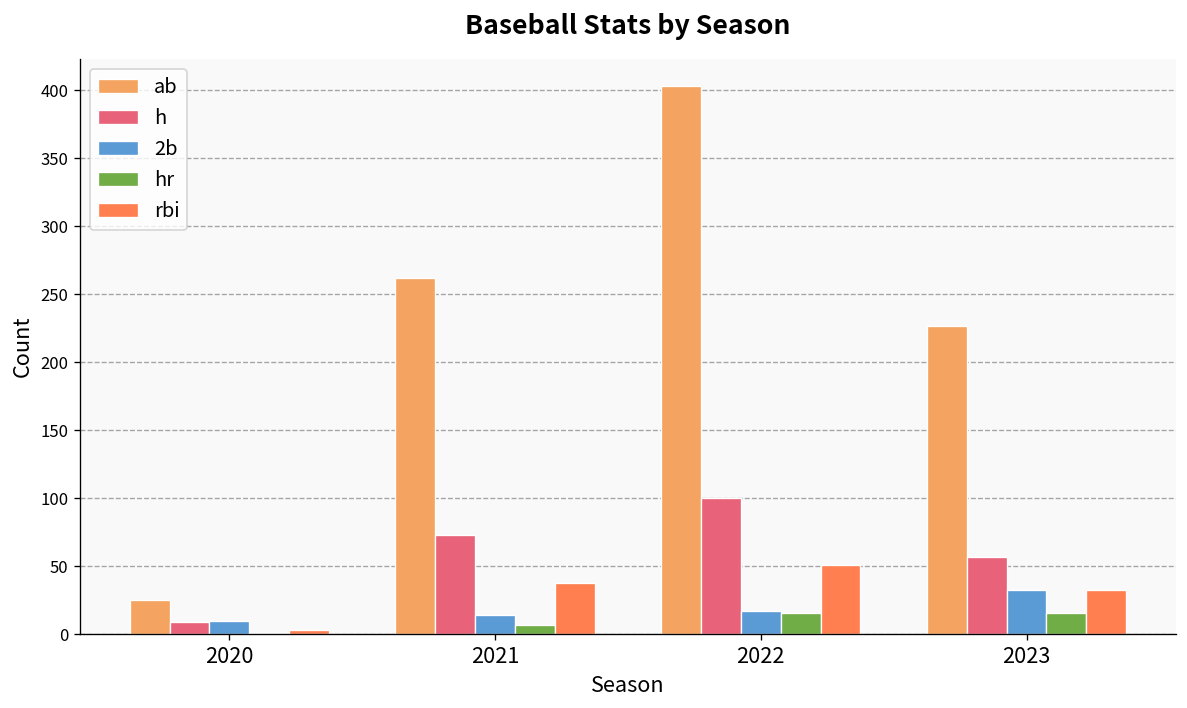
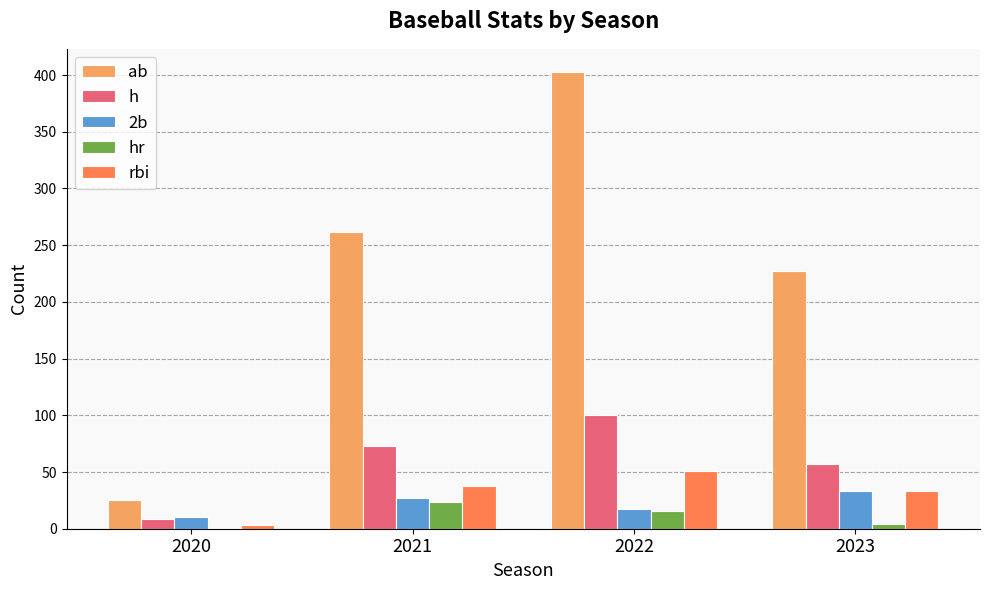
2b, 2021: 14 -> 27
hr, 2021: 7 -> 24
hr, 2023: 16 -> 4
